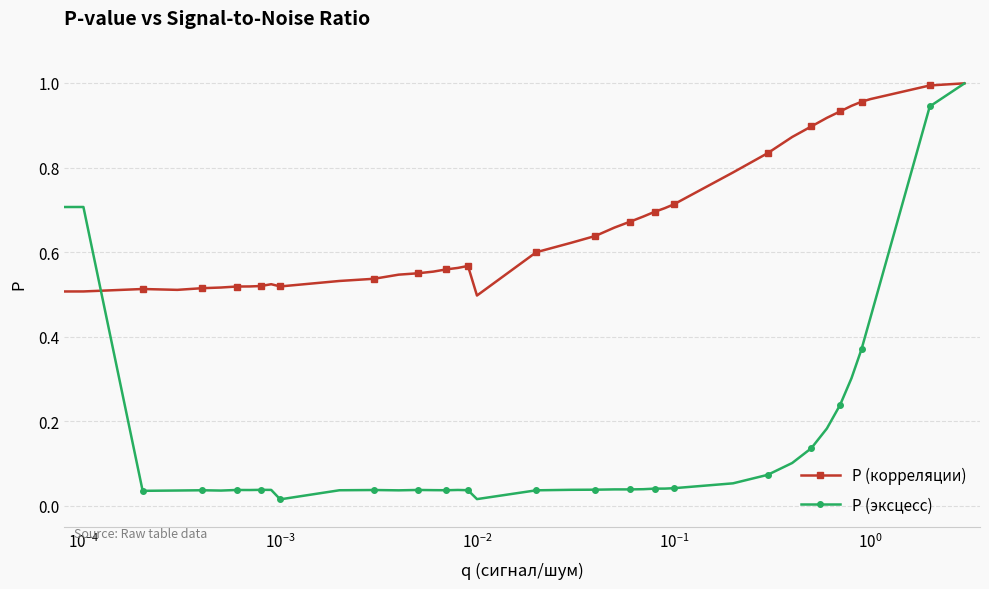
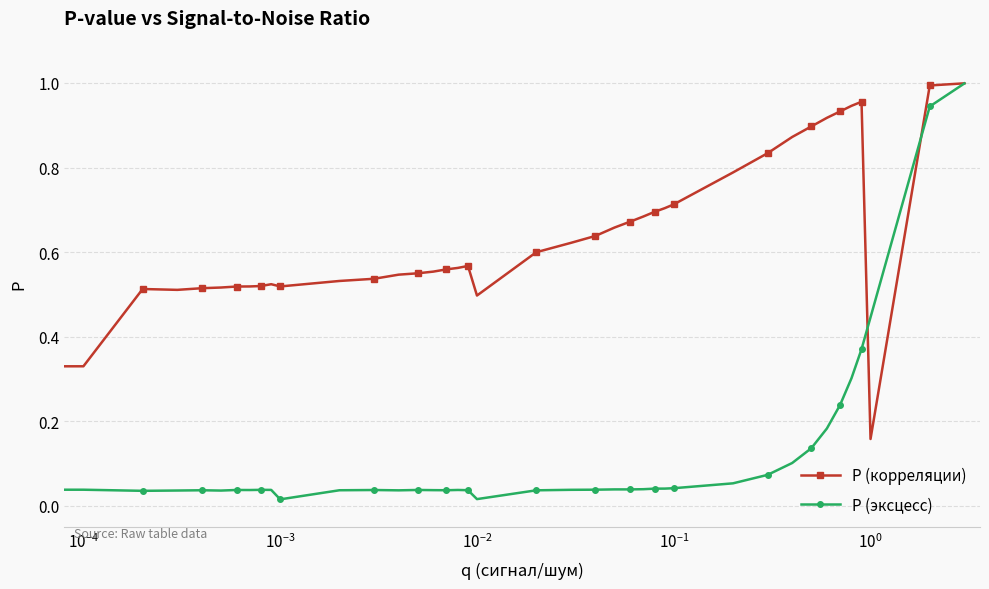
P (корреляции), 10^-4: 0.51 -> 0.33
P (эксцесс), 10^-4: 0.71 -> 0.04
P (корреляции), 10^0: 0.96 -> 0.16
